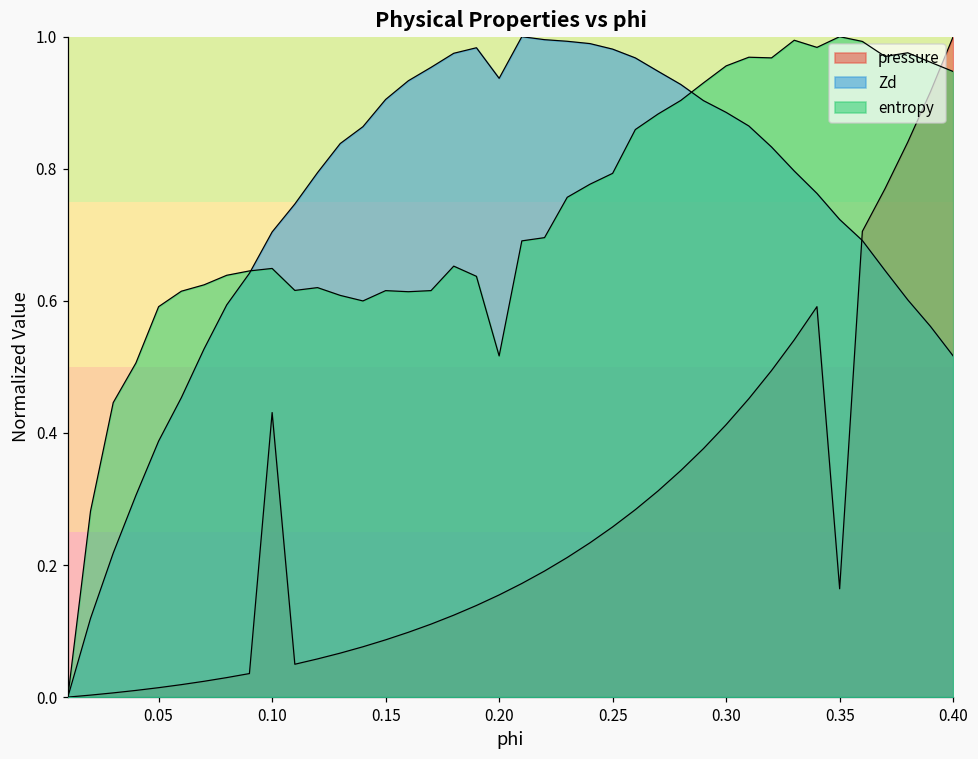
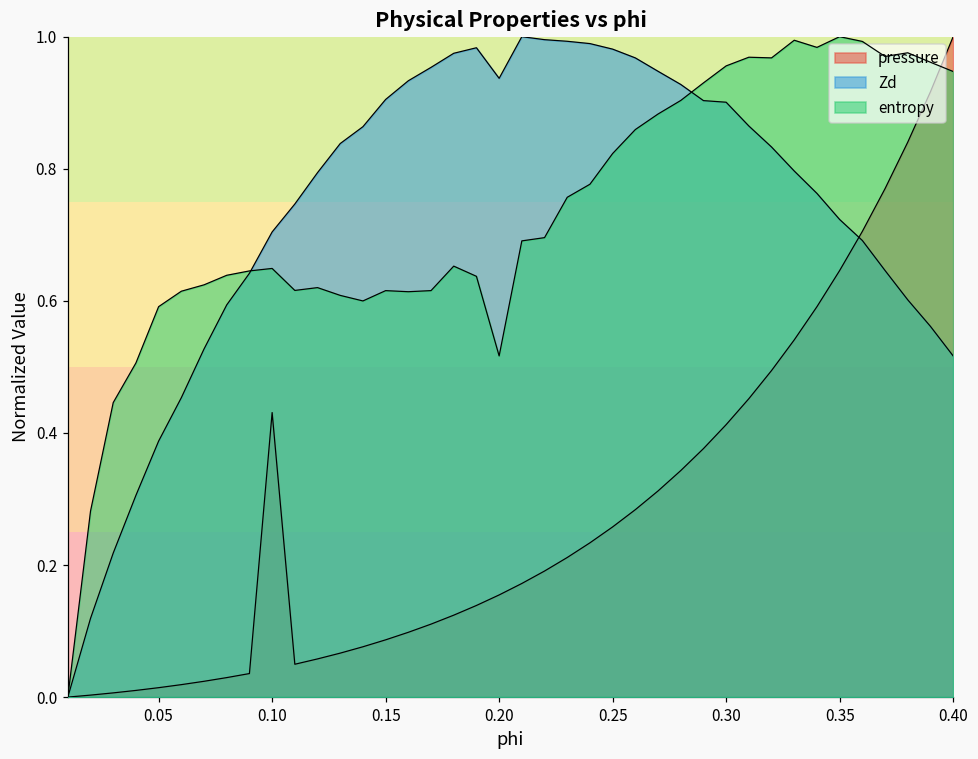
entropy, 0.25: 0.79 -> 0.82
Zd, 0.30: 0.89 -> 0.90
pressure, 0.35: 0.16 -> 0.65
